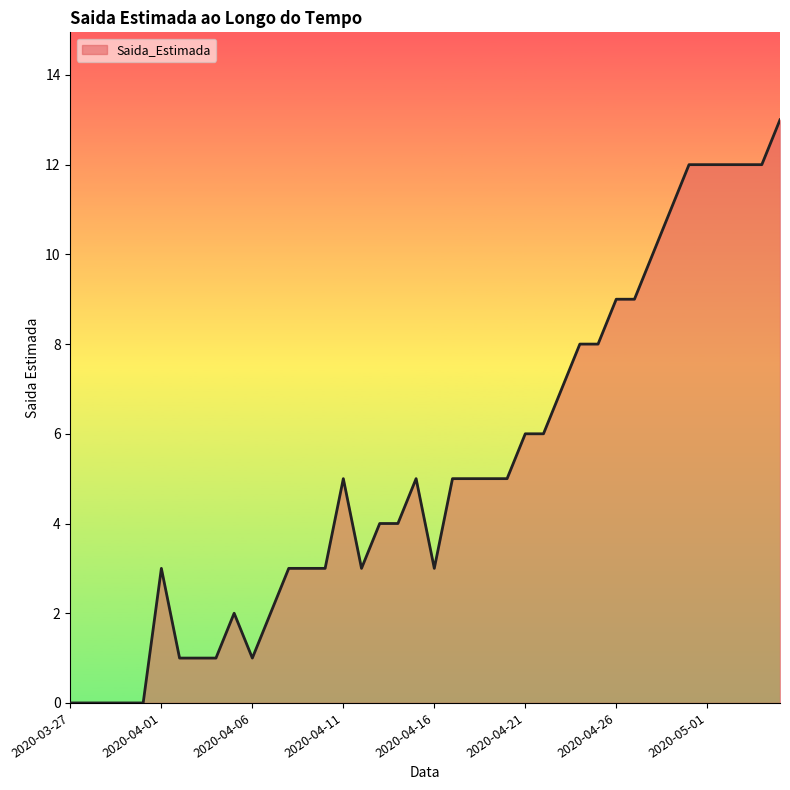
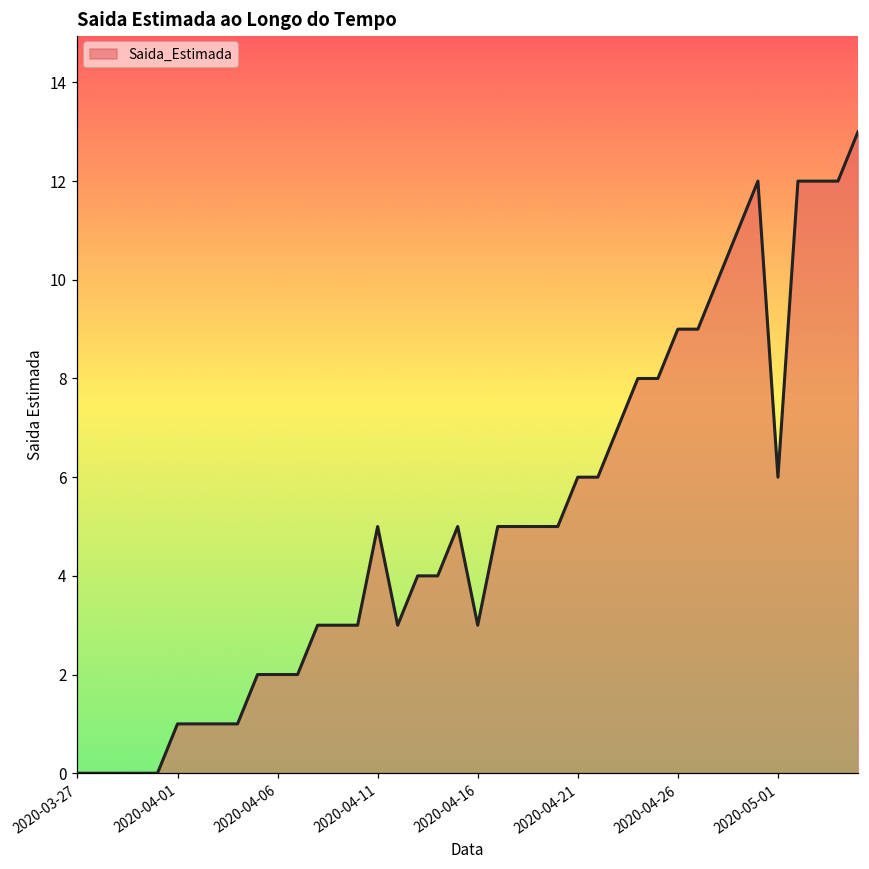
2020-04-01: 3 -> 1
2020-04-06: 1 -> 2
2020-05-01: 12 -> 6
